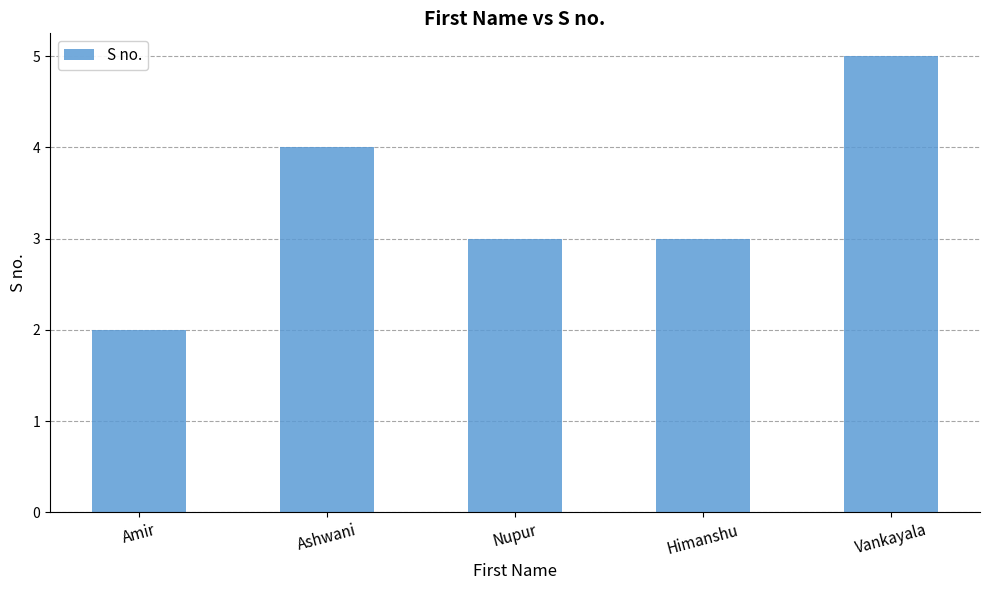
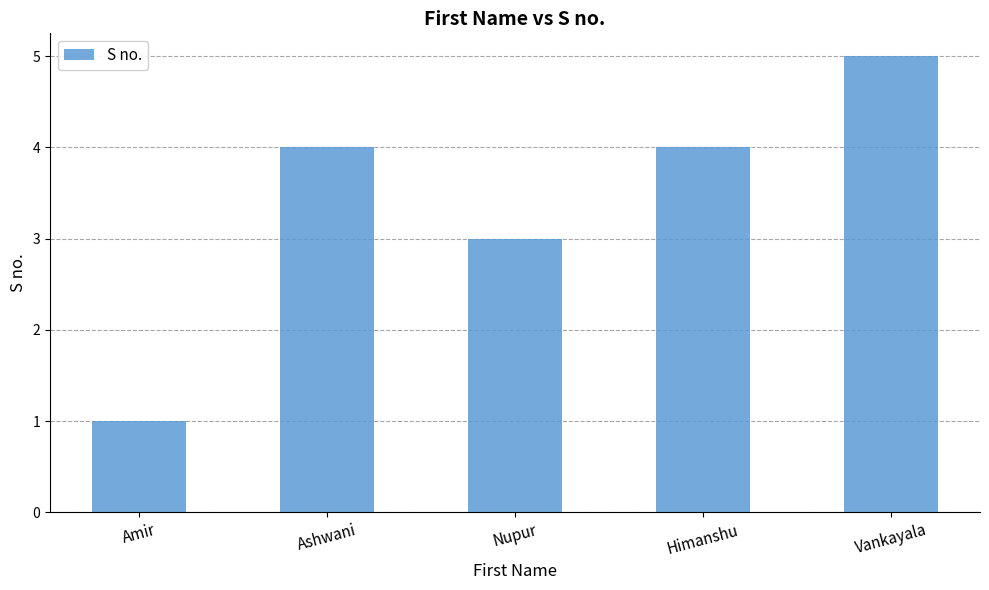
Amir: 2 -> 1
Himanshu: 3 -> 4
